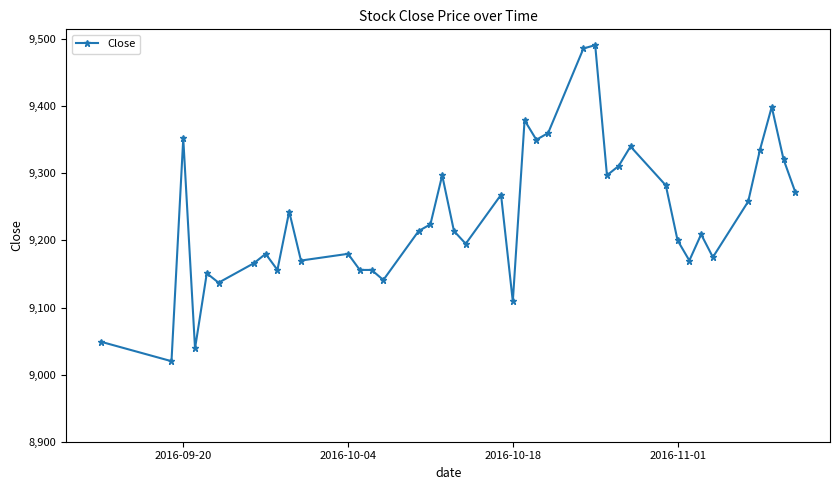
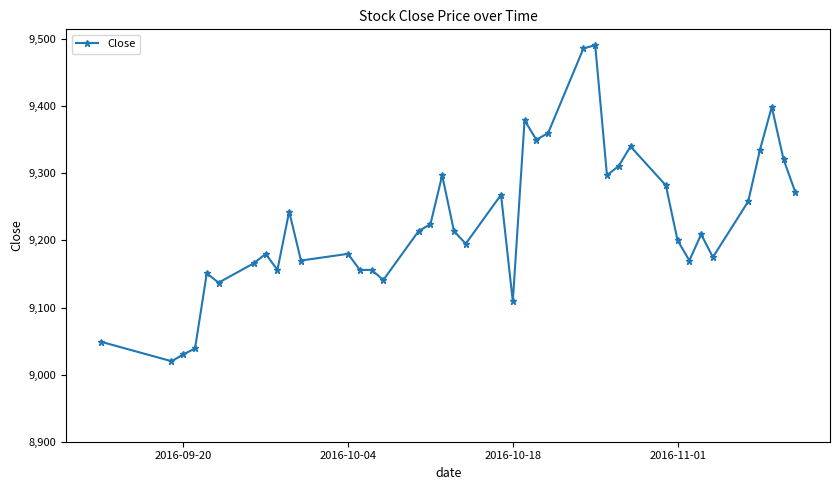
2016-09-20: 9,350 -> 9,030
